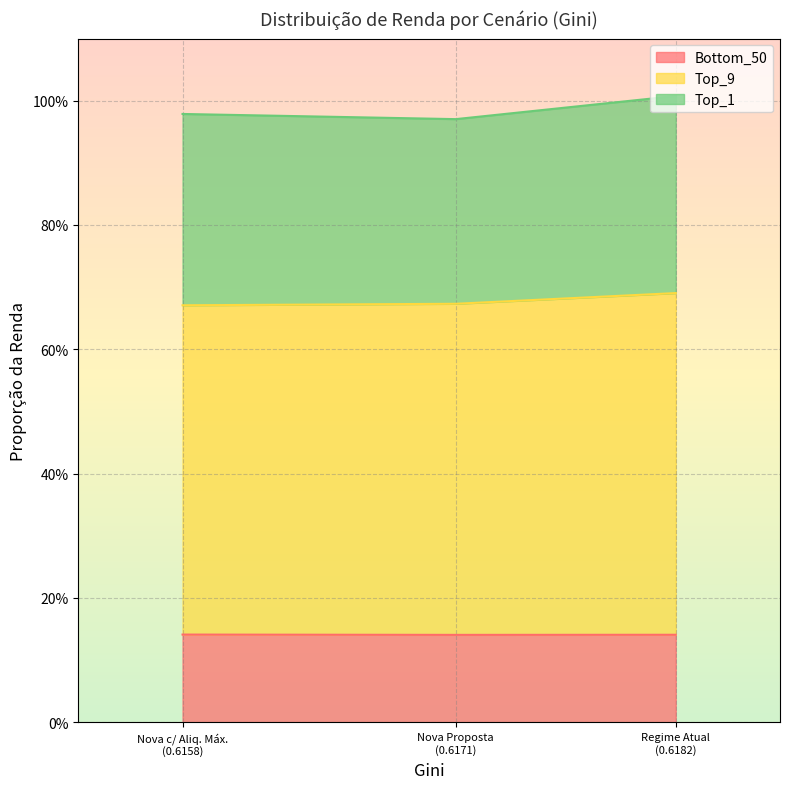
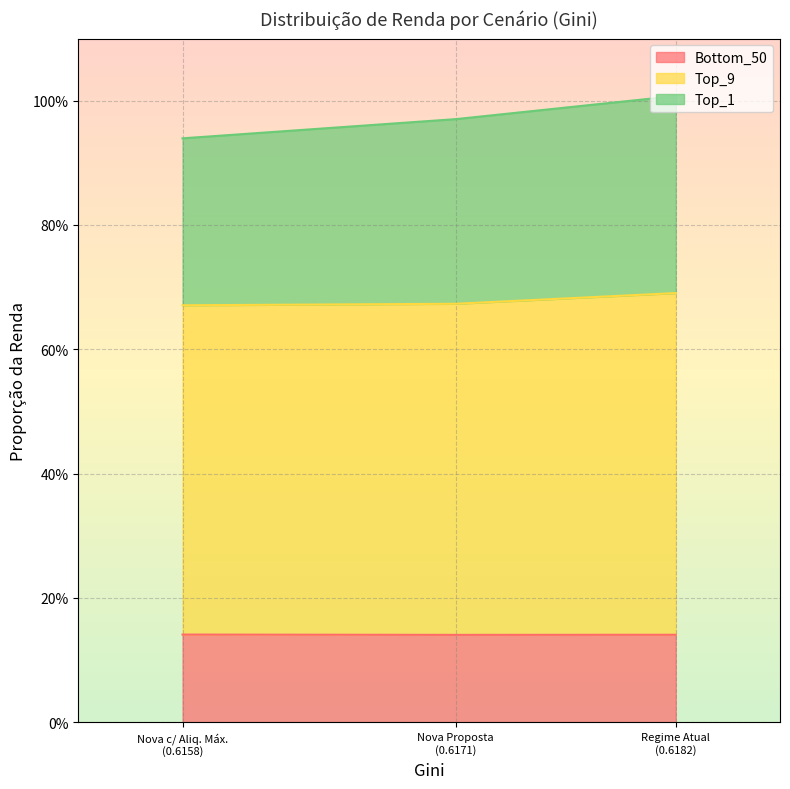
Top_1, Nova c/ Aliq. Máx. (0.6158): 31% -> 27%
